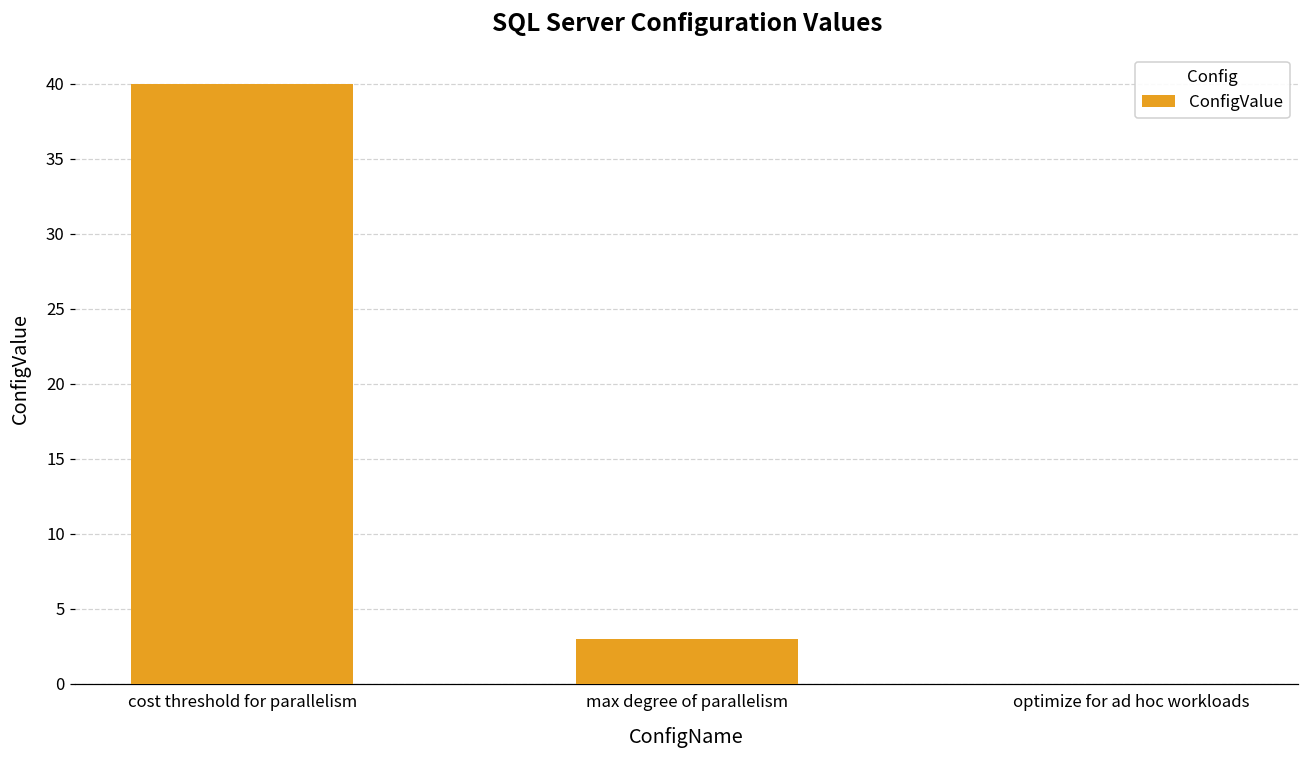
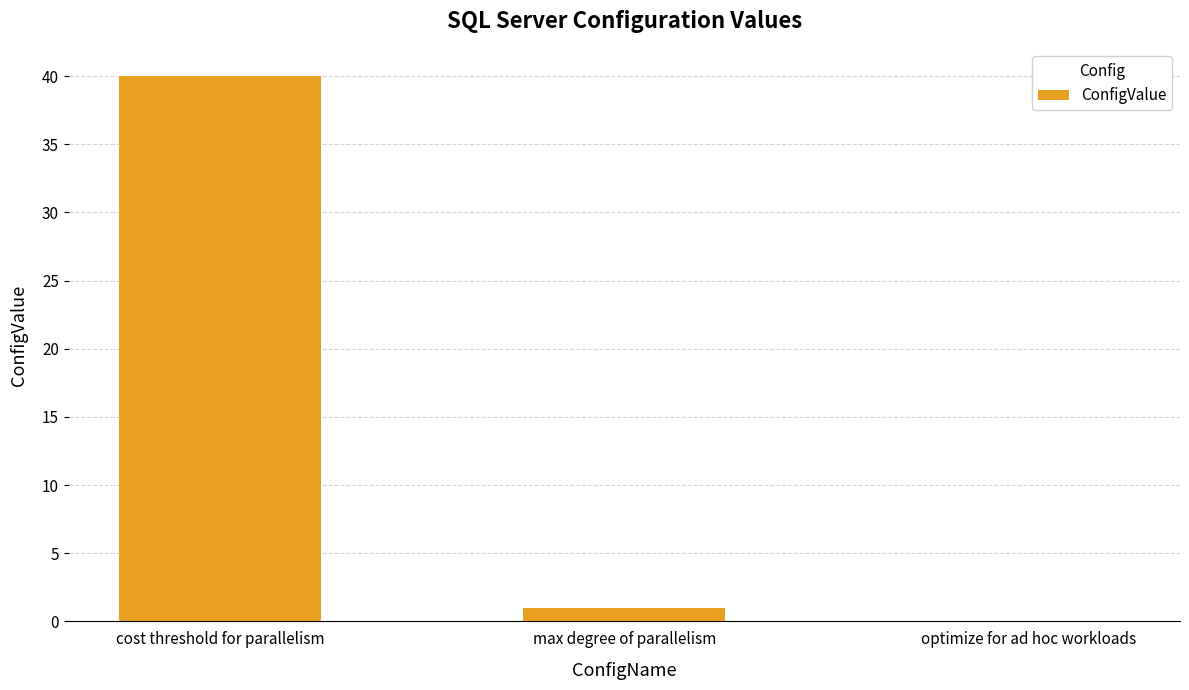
max degree of parallelism: 3 -> 1
